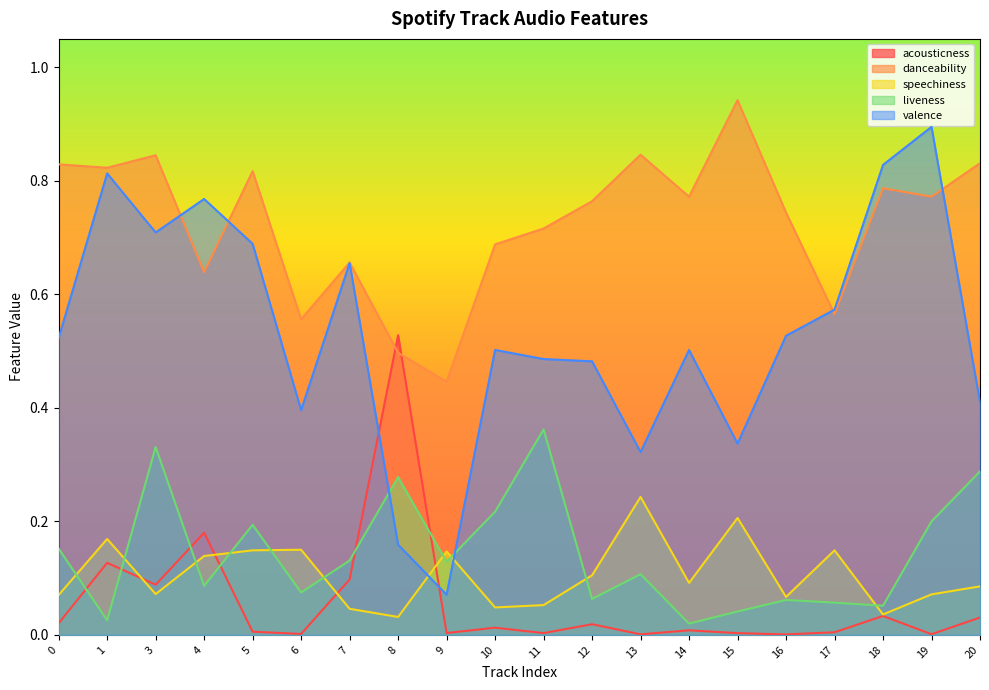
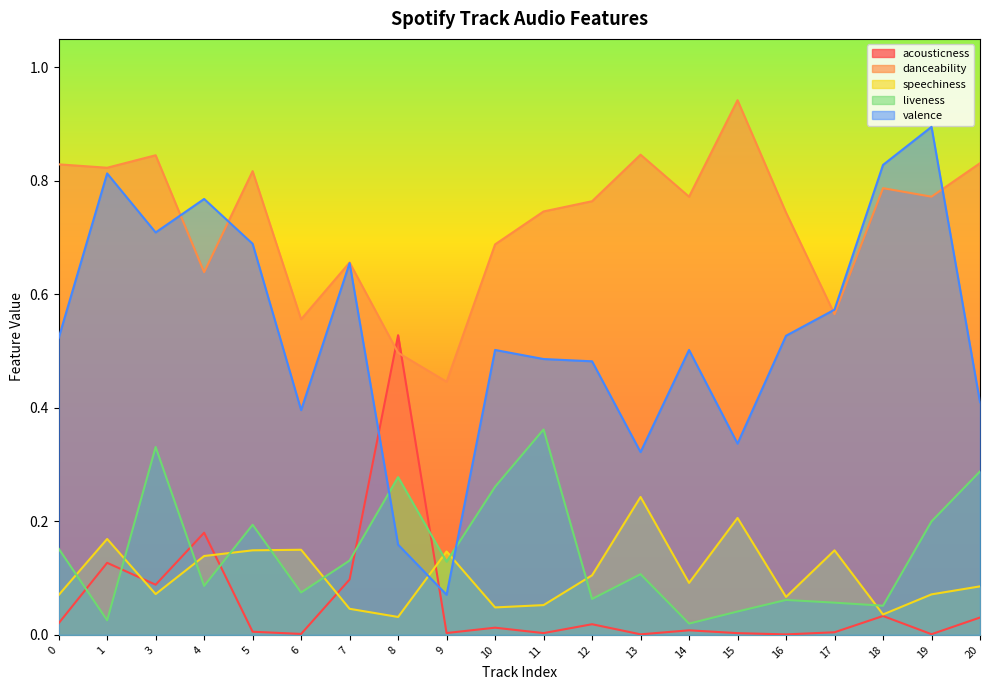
liveness, 10: 0.22 -> 0.26
danceability, 11: 0.72 -> 0.75
